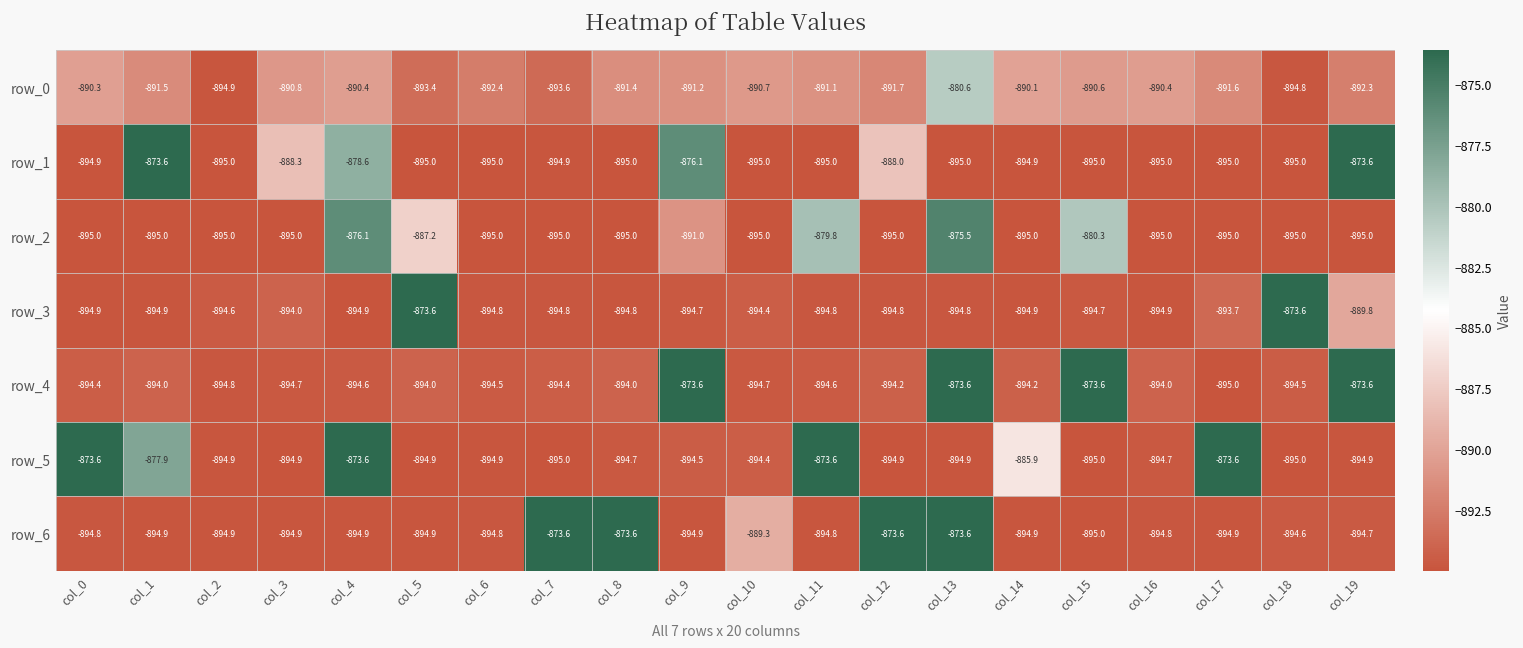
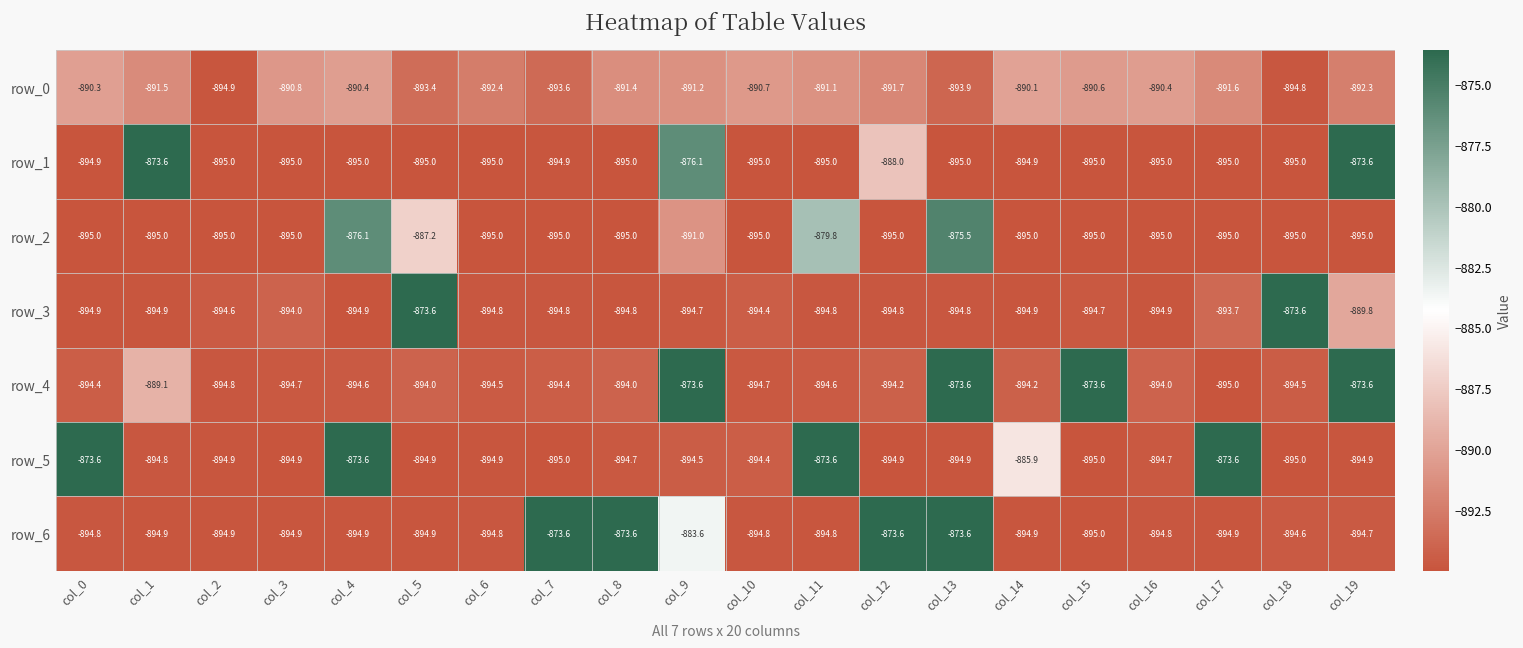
row_0, col_13: -880.6 -> -893.9
row_1, col_3: -888.3 -> -895.0
row_1, col_4: -878.6 -> -895.0
row_2, col_15: -880.3 -> -895.0
row_4, col_1: -894.0 -> -889.1
row_5, col_1: -877.9 -> -894.8
row_6, col_9: -894.9 -> -883.6
row_6, col_10: -889.3 -> -894.8
